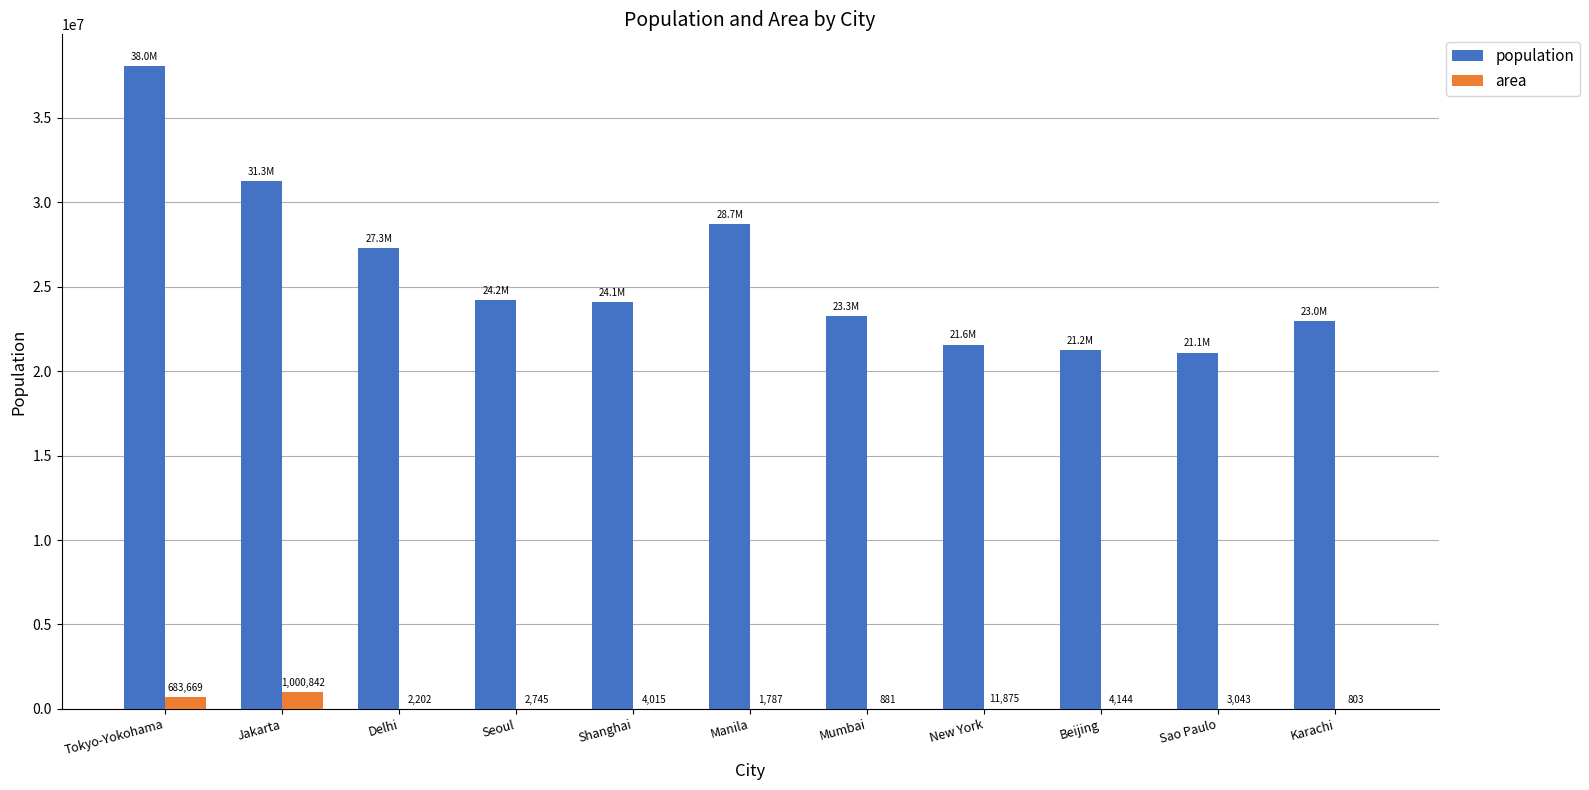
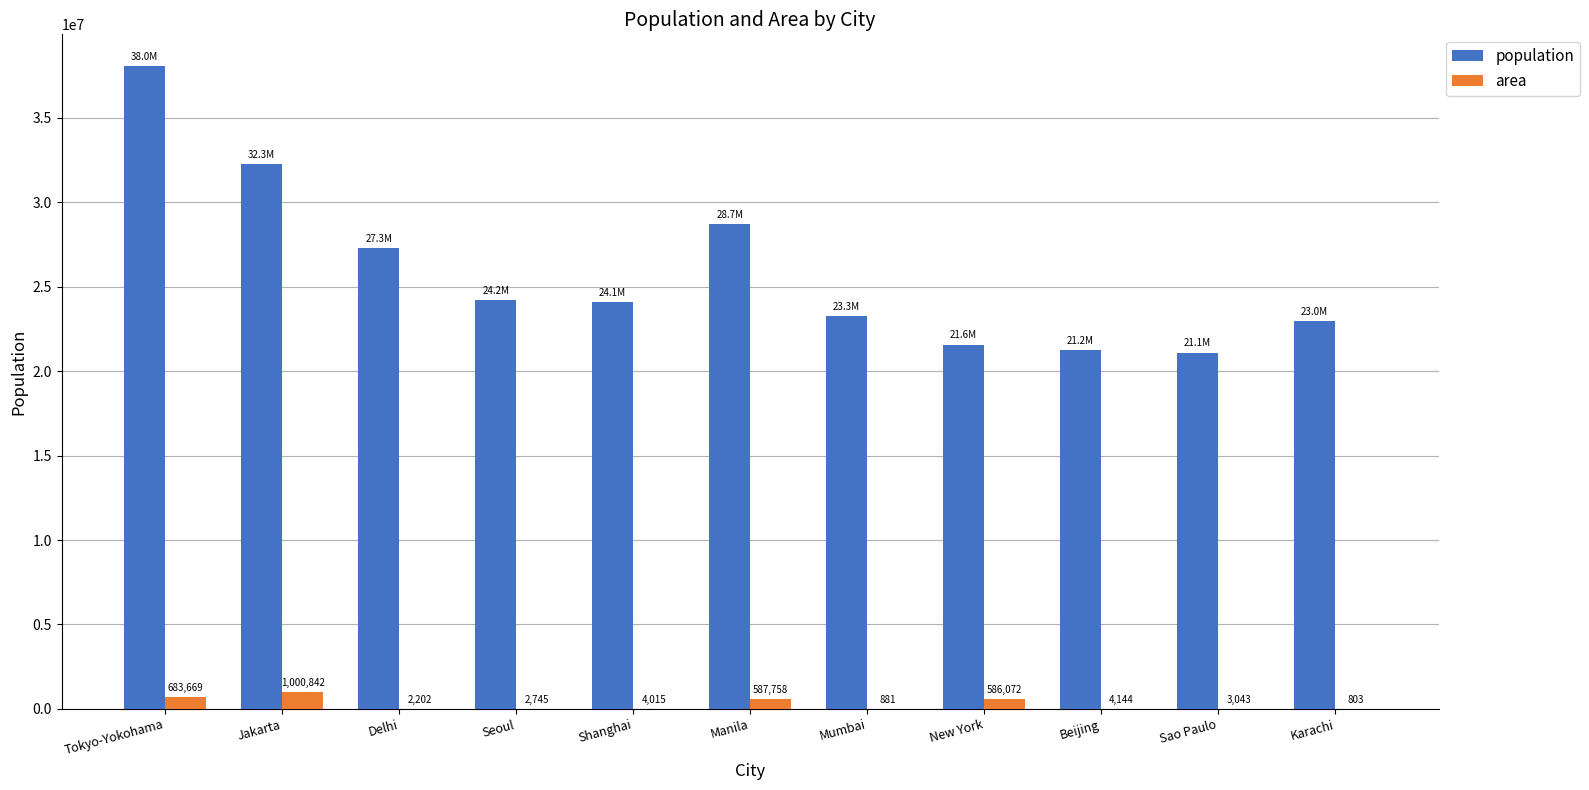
population, Jakarta: 31.3M -> 32.3M
area, Manila: 1,787 -> 587,758
area, New York: 11,875 -> 586,072
